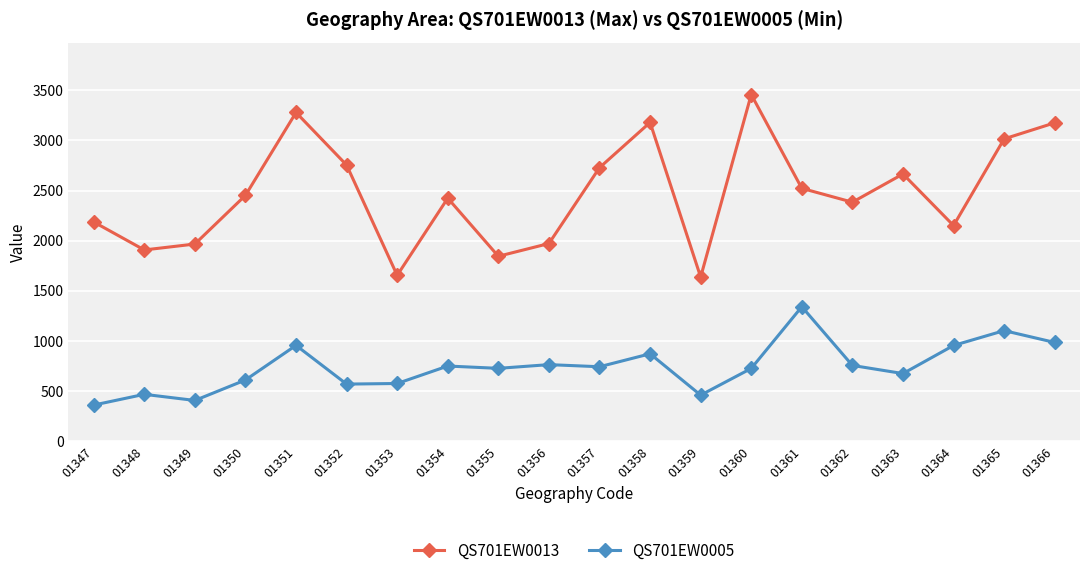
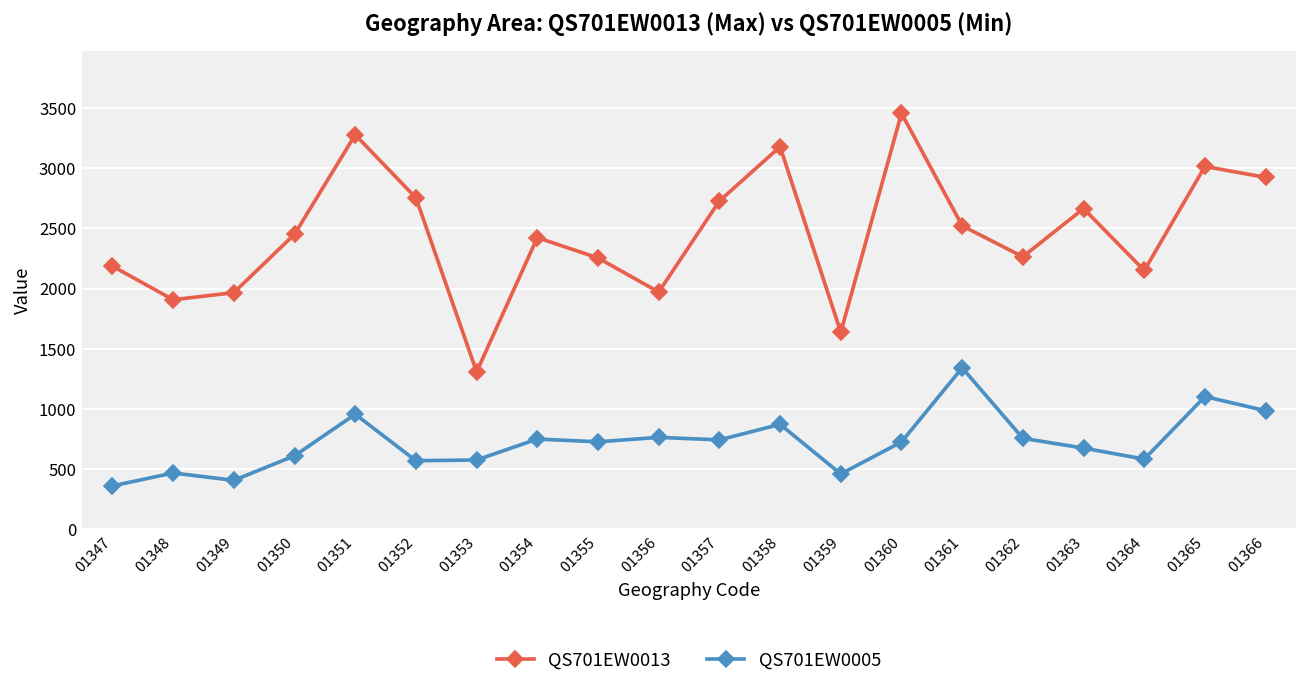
QS701EW0013, 01353: 1660 -> 1310
QS701EW0013, 01355: 1850 -> 2260
QS701EW0013, 01362: 2380 -> 2270
QS701EW0005, 01364: 960 -> 580
QS701EW0013, 01366: 3180 -> 2920
